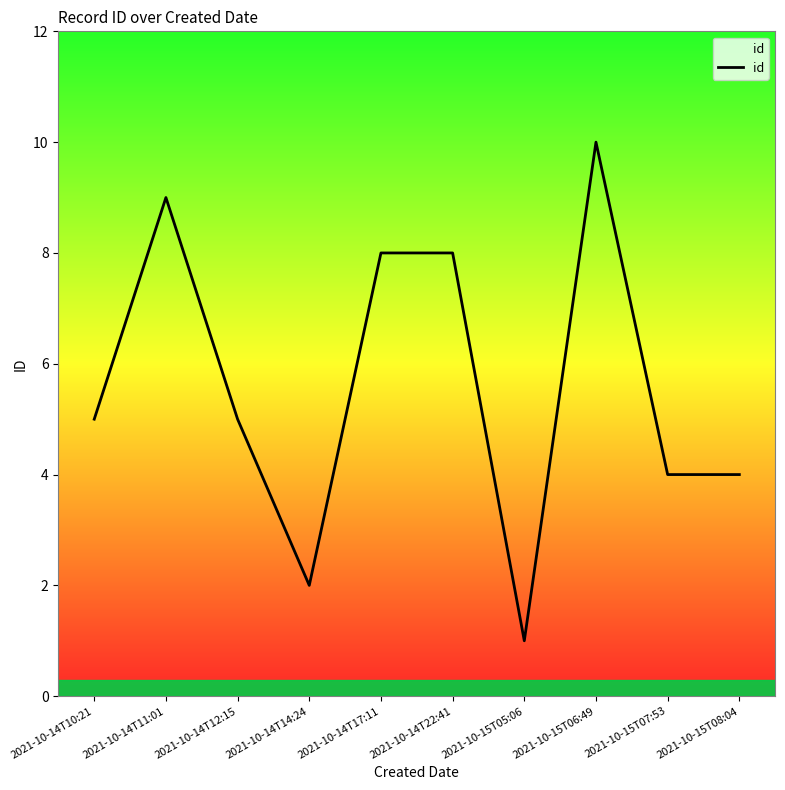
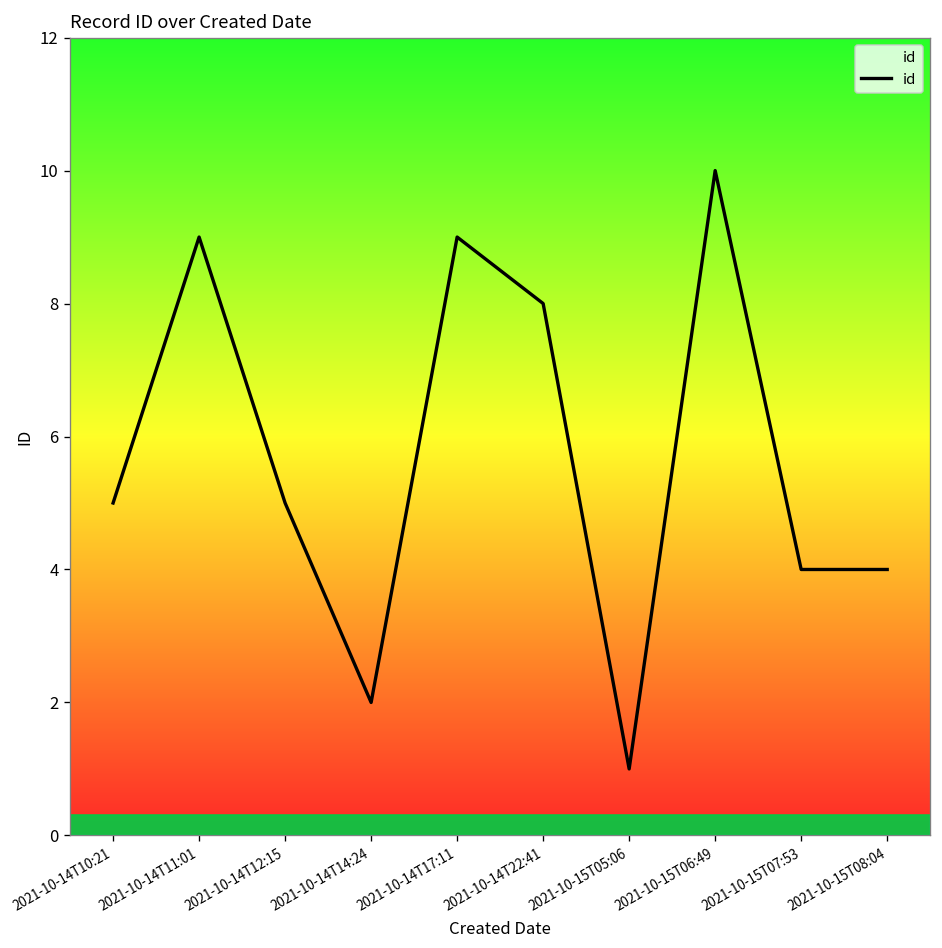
2021-10-14T17:11: 8 -> 9
